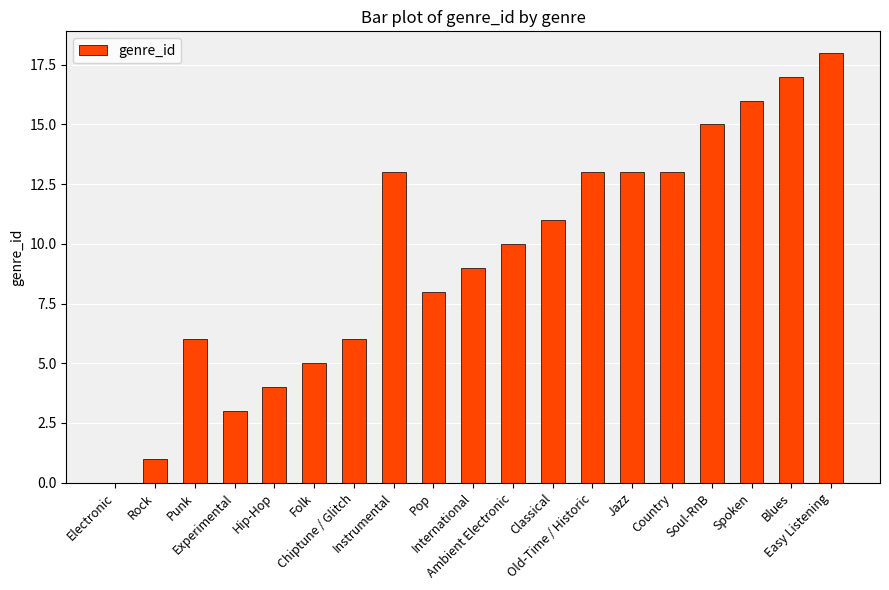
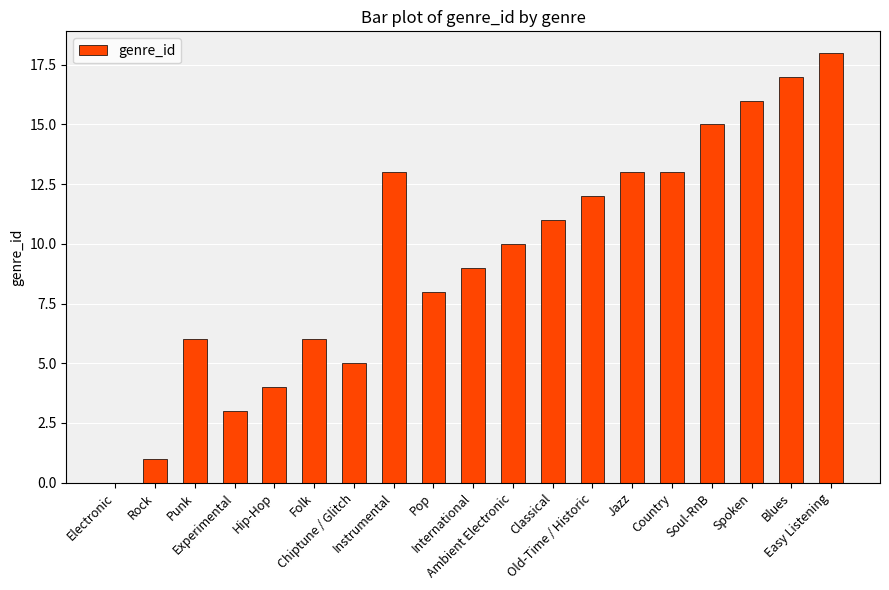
Folk: 5 -> 6
Chiptune / Glitch: 6 -> 5
Old-Time / Historic: 13 -> 12
